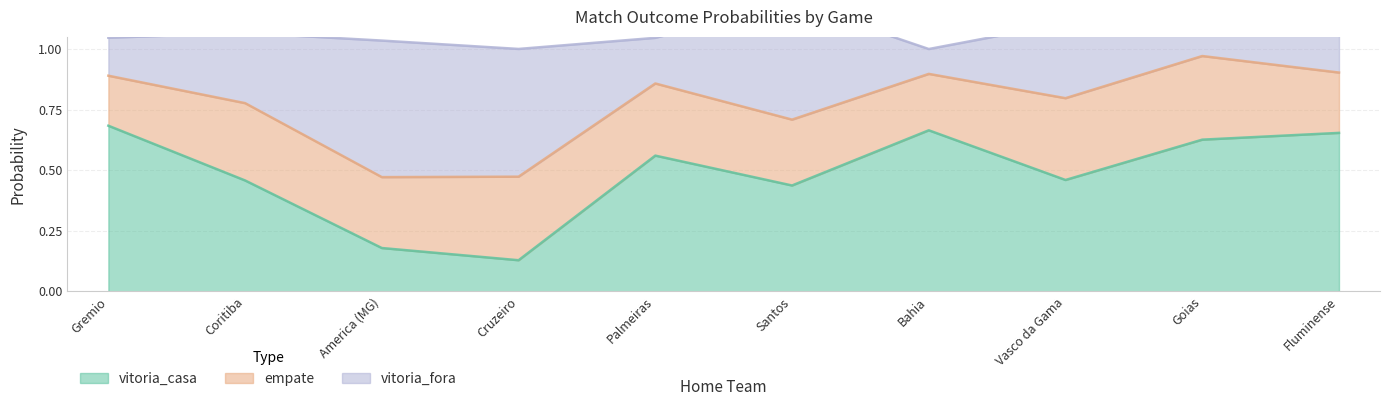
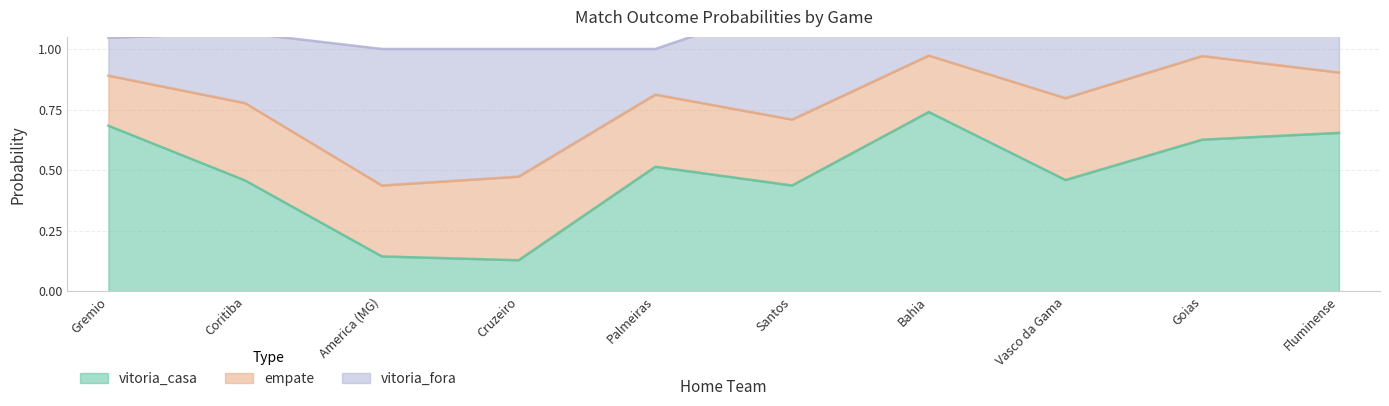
vitoria_casa, America (MG): 0.18 -> 0.14
vitoria_casa, Palmeiras: 0.56 -> 0.51
vitoria_casa, Bahia: 0.66 -> 0.74
